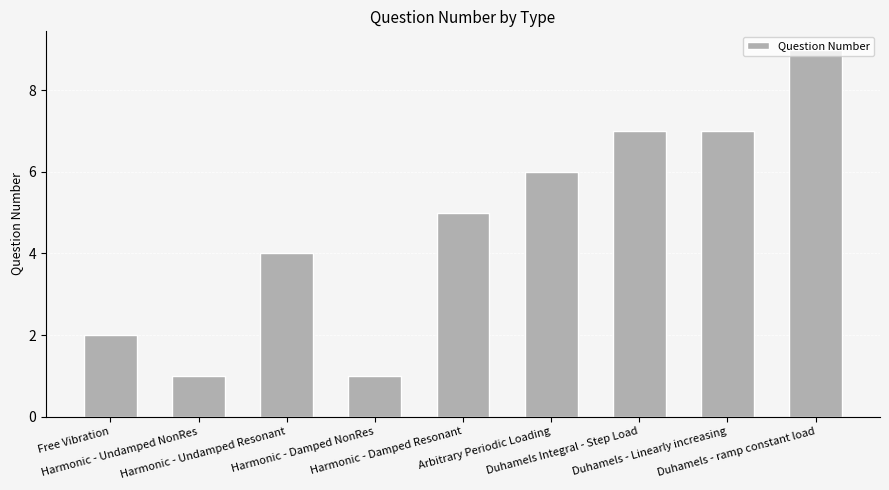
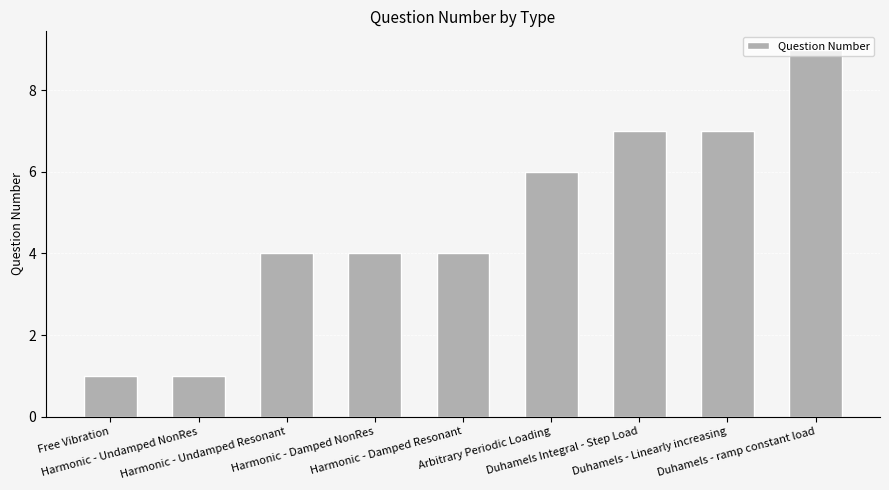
Free Vibration: 2 -> 1
Harmonic - Damped NonRes: 1 -> 4
Harmonic - Damped Resonant: 5 -> 4
